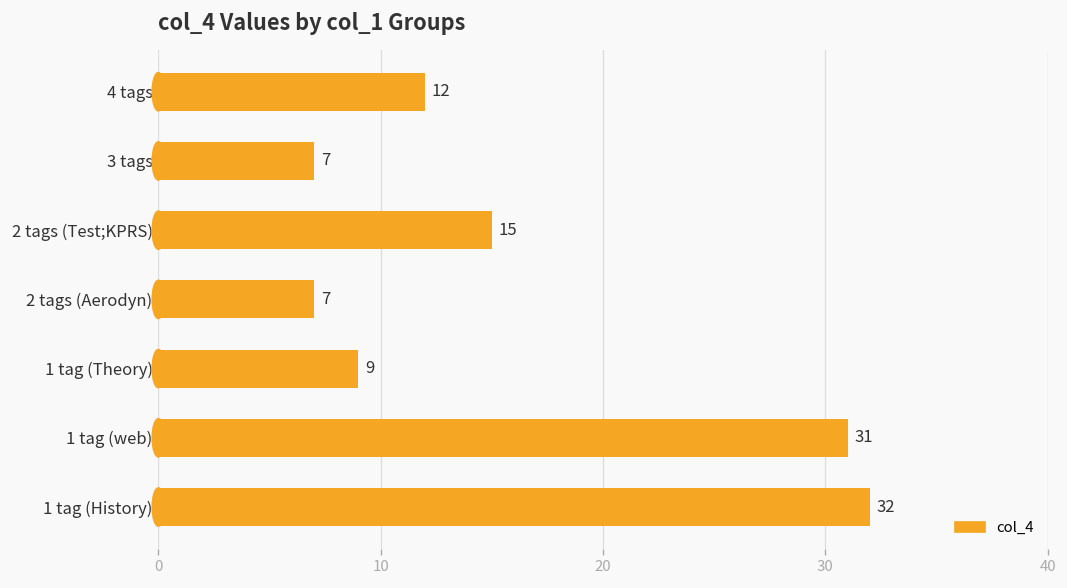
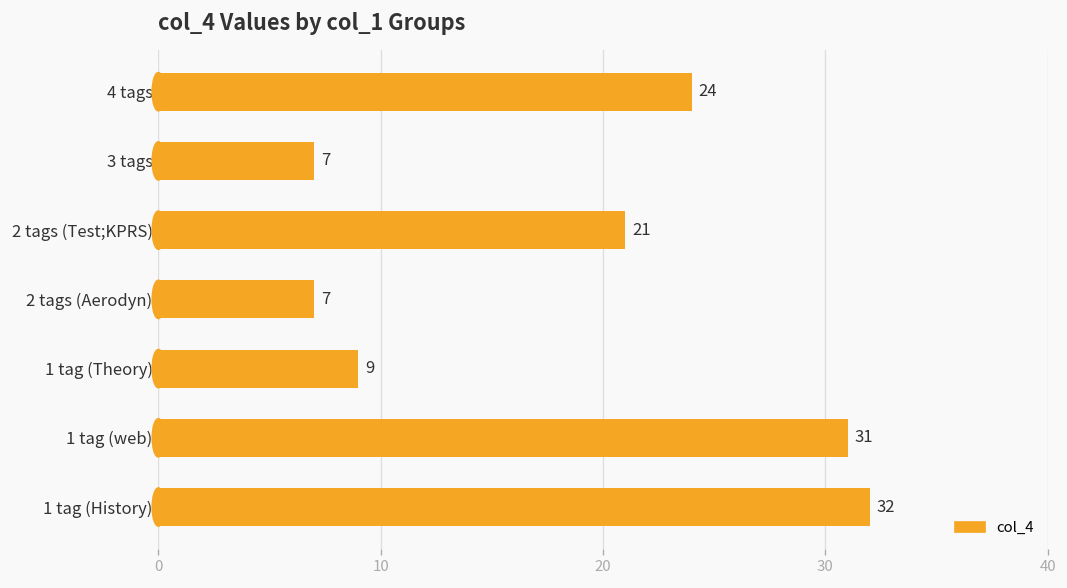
4 tags: 12 -> 24
2 tags (Test;KPRS): 15 -> 21
